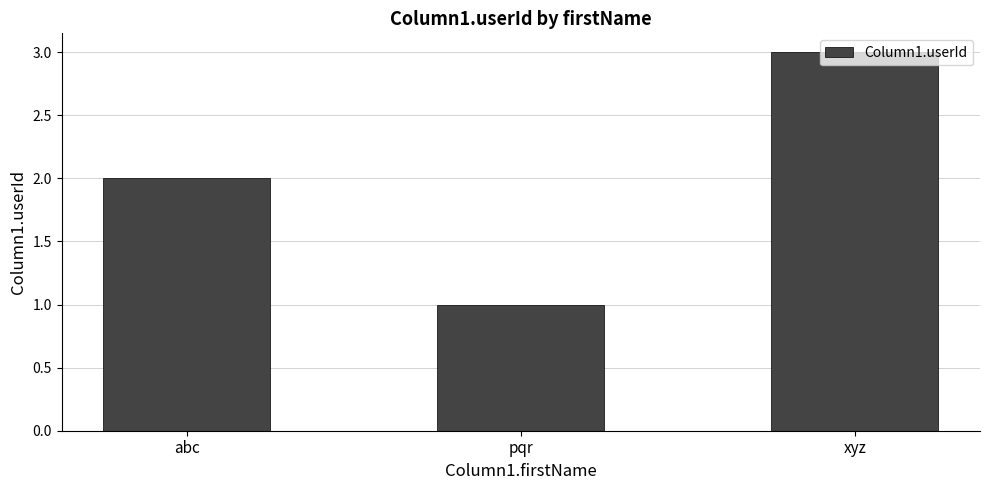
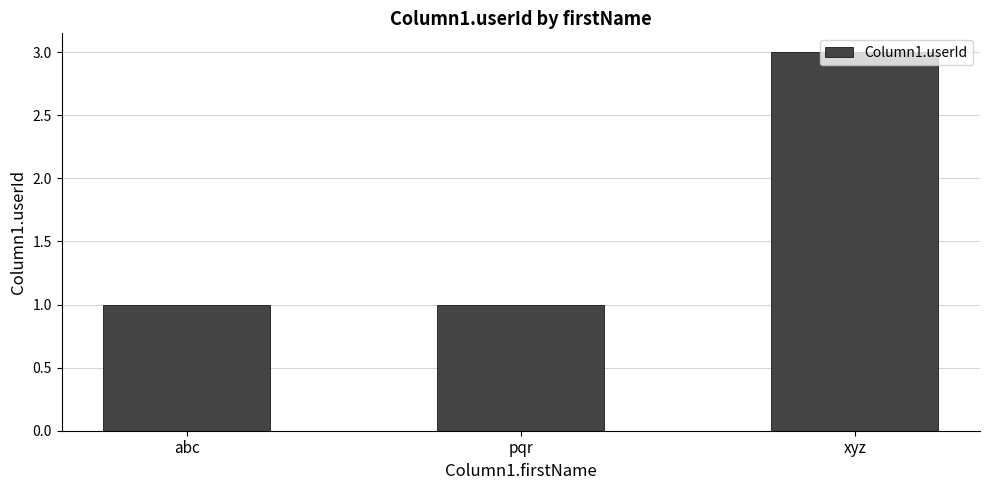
abc: 2 -> 1
